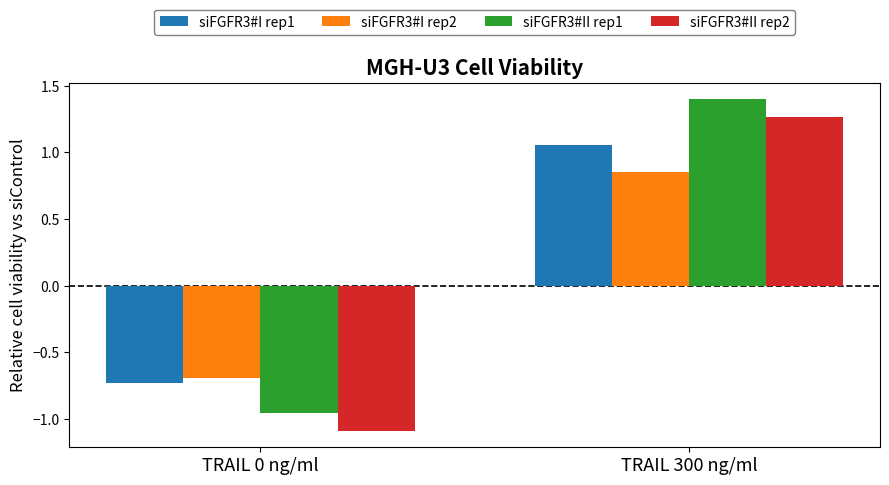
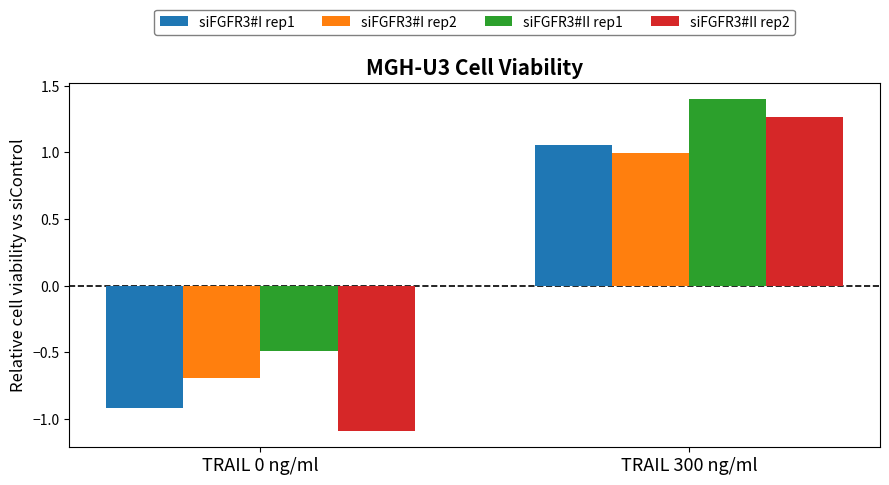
siFGFR3#I rep1, TRAIL 0 ng/ml: -0.73 -> -0.92
siFGFR3#II rep1, TRAIL 0 ng/ml: -0.96 -> -0.49
siFGFR3#I rep2, TRAIL 300 ng/ml: 0.85 -> 0.99
